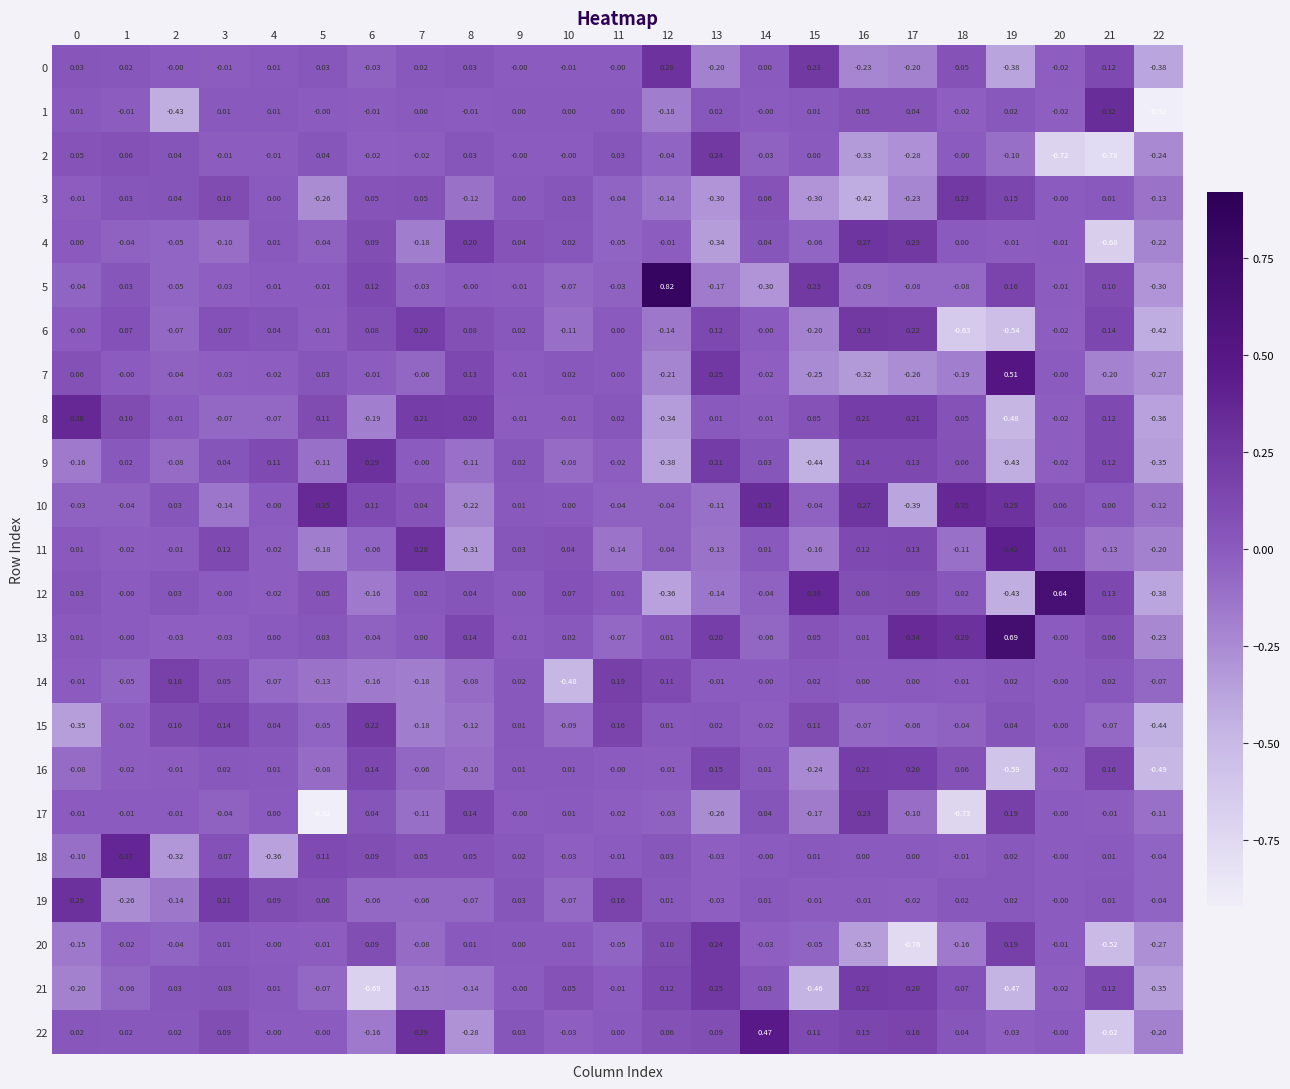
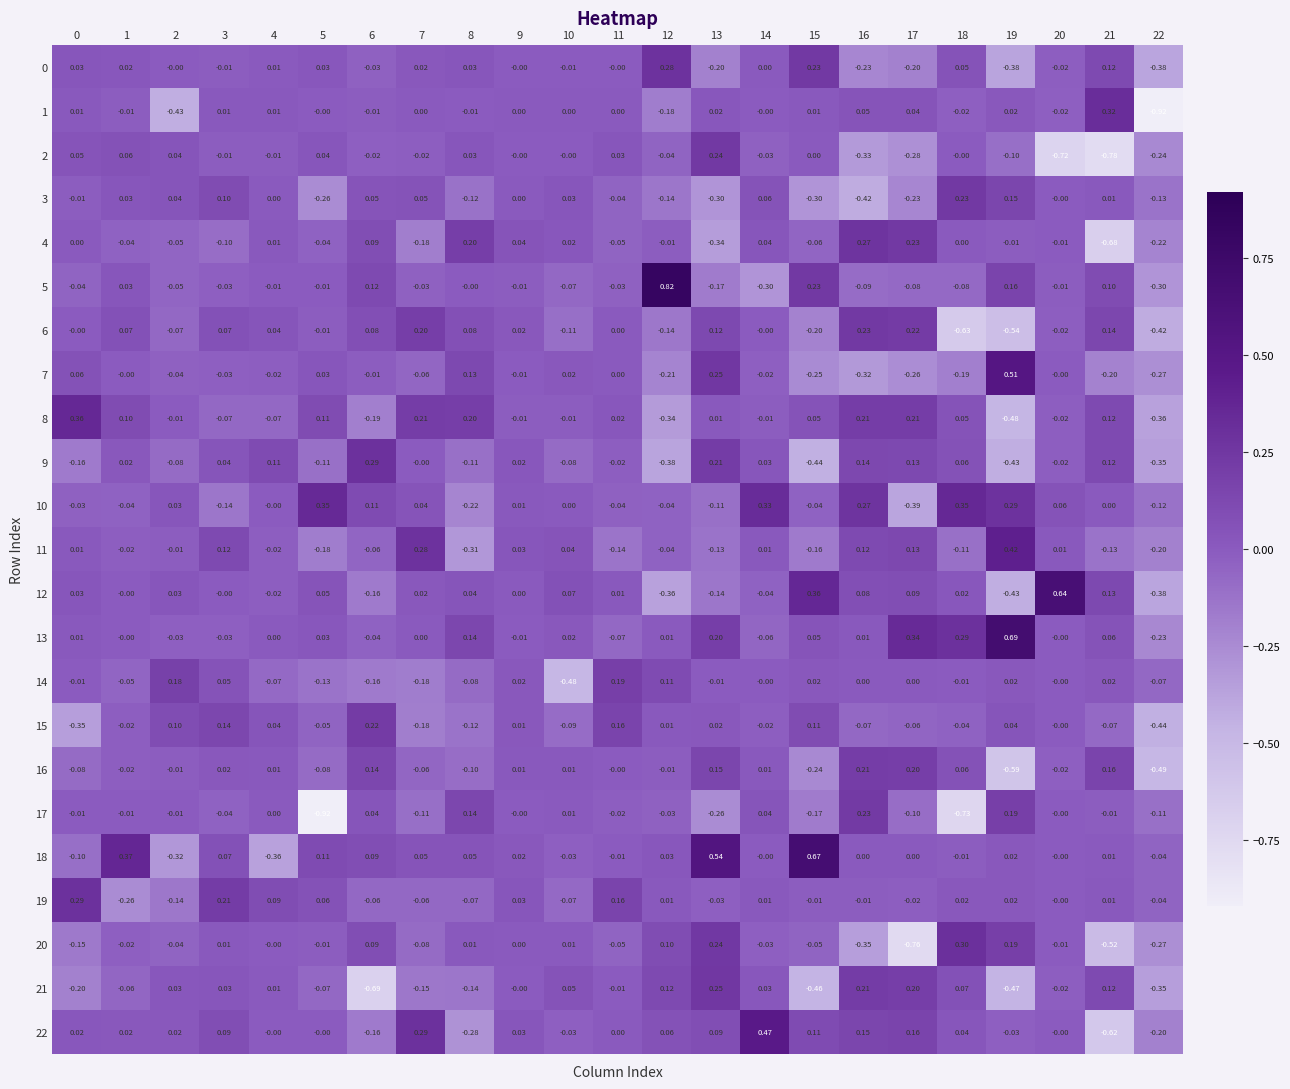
18, 13: -0.03 -> 0.54
18, 15: 0.01 -> 0.67
20, 18: -0.16 -> 0.30
